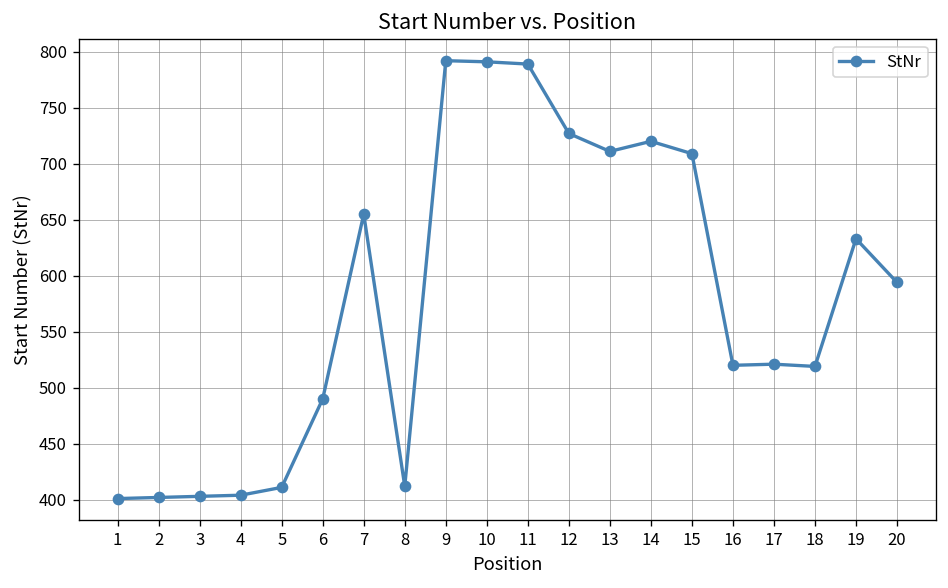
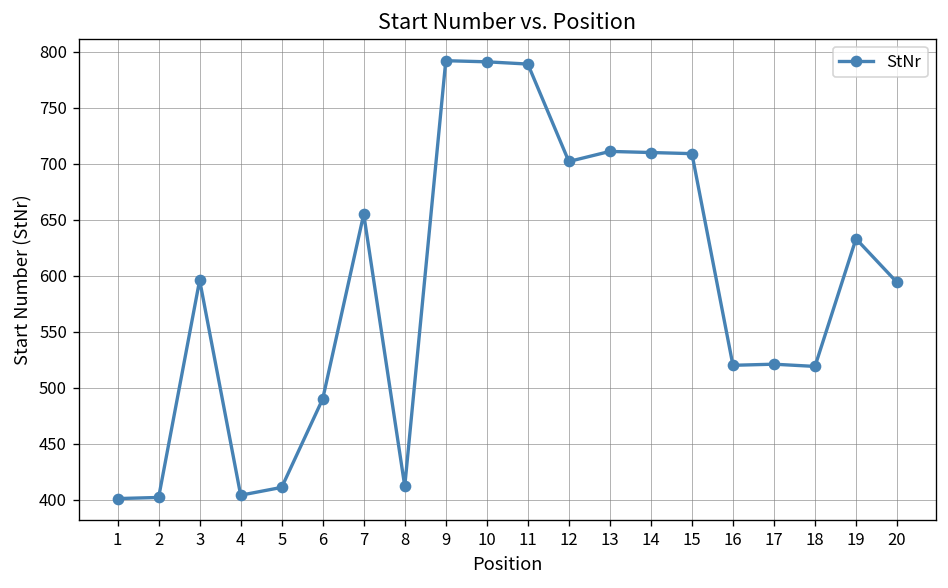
3: 400 -> 600
12: 730 -> 700
14: 720 -> 710
